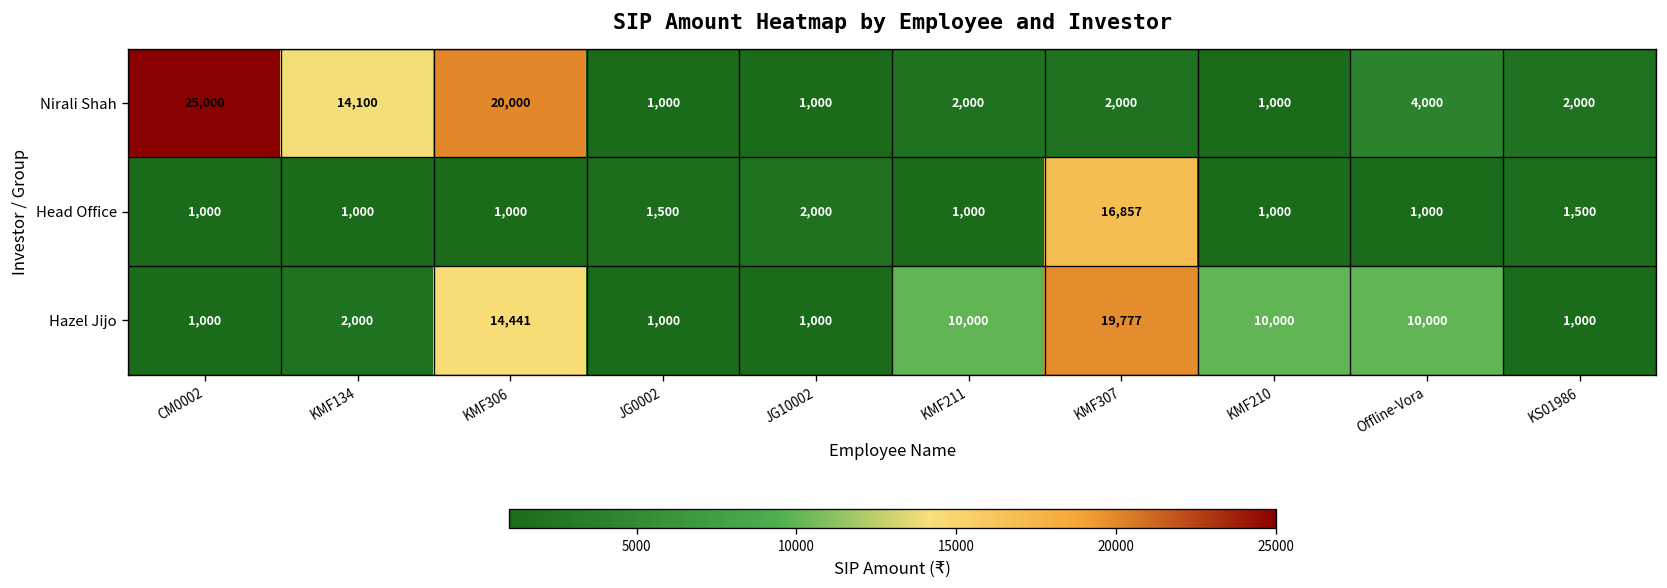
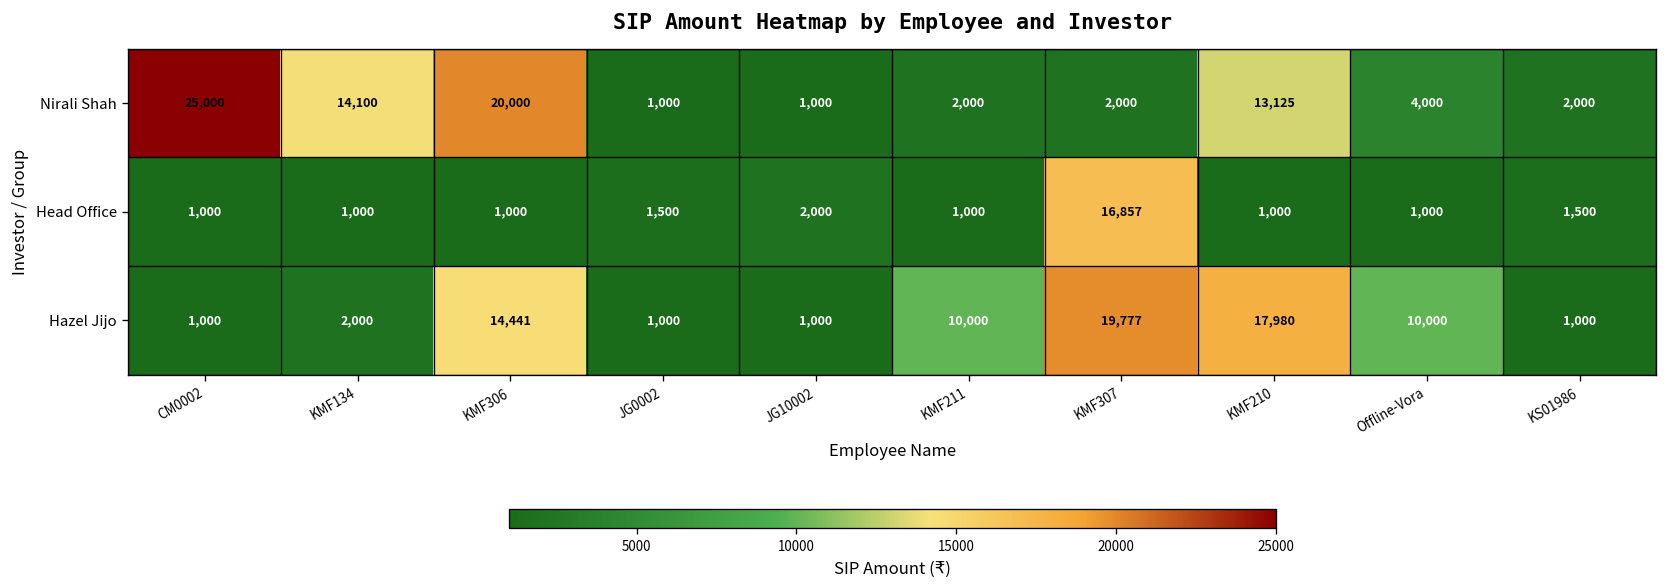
Nirali Shah, KMF210: 1,000 -> 13,125
Hazel Jijo, KMF210: 10,000 -> 17,980
